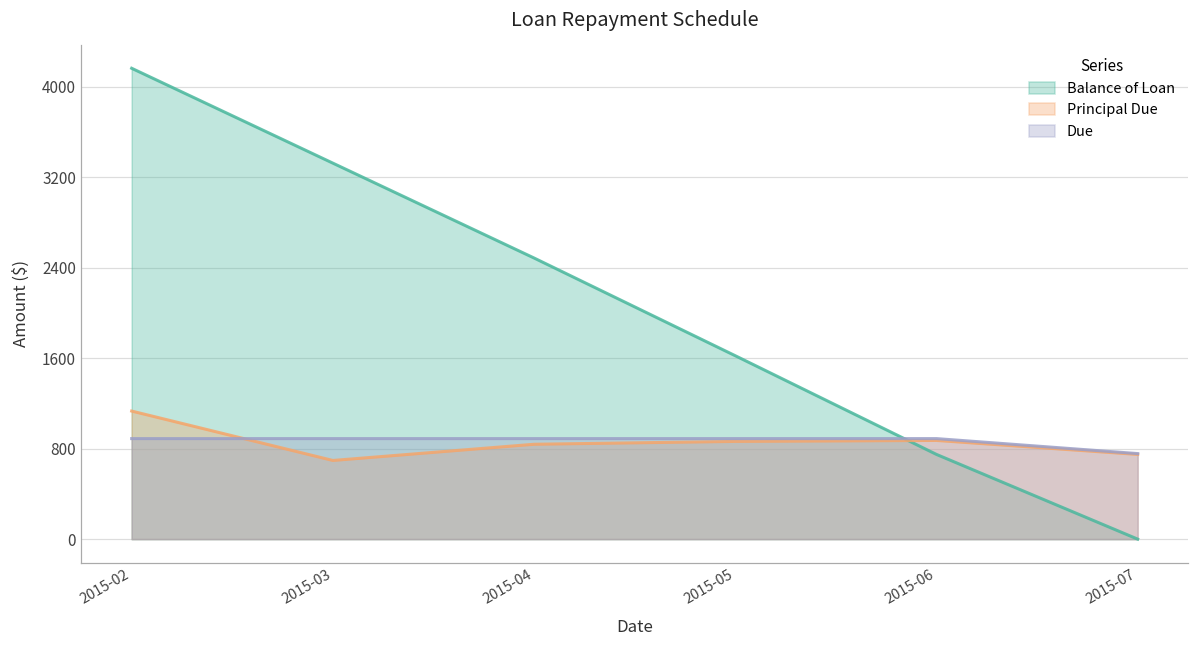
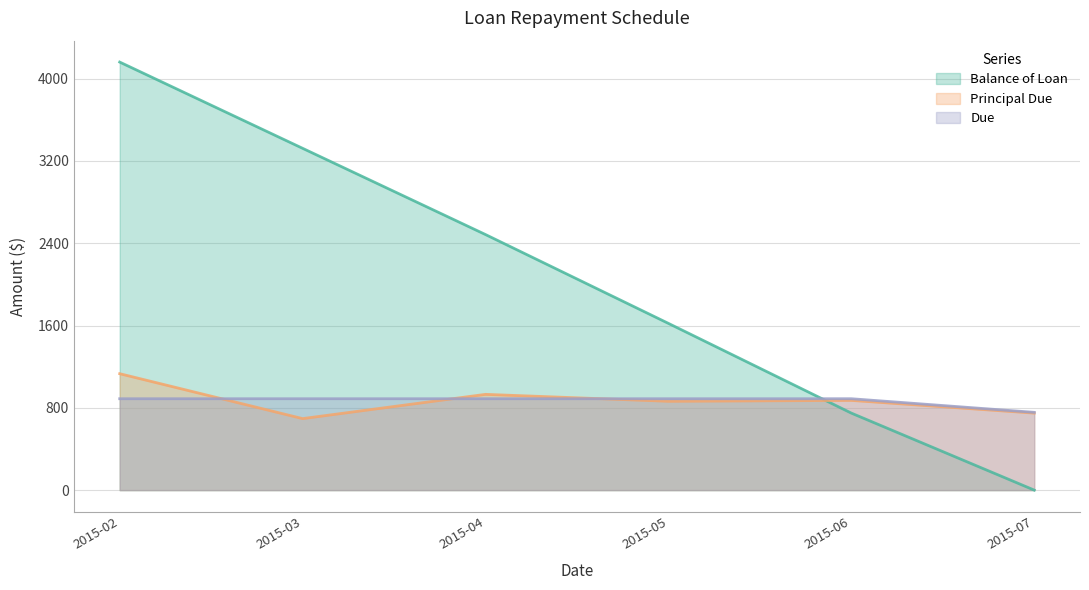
Principal Due, 2015-04: 840 -> 930
